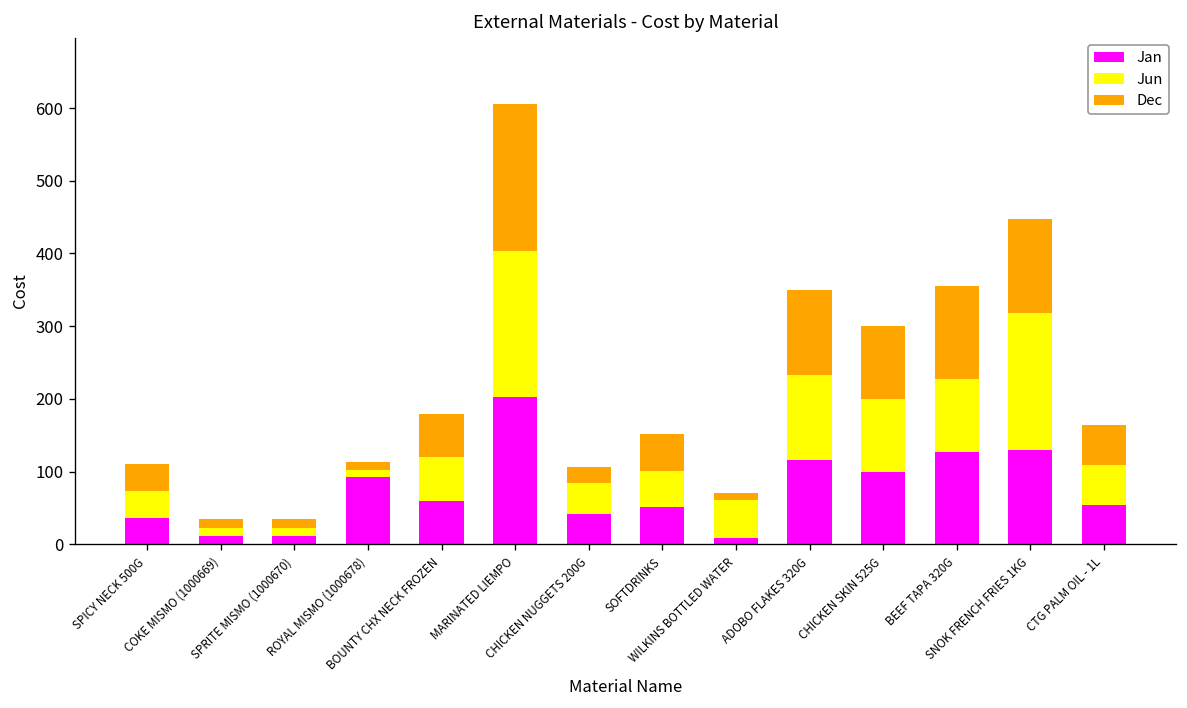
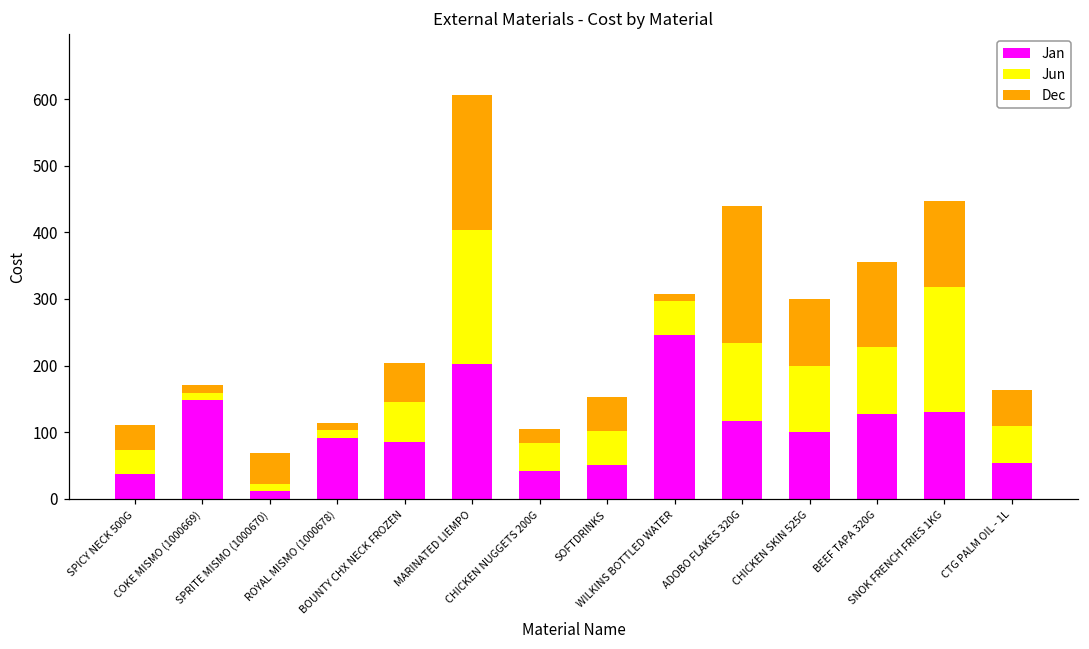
Jan, COKE MISMO (1000669): 10 -> 150
Dec, SPRITE MISMO (1000670): 10 -> 50
Jan, BOUNTY CHX NECK FROZEN: 60 -> 90
Jan, WILKINS BOTTLED WATER: 10 -> 250
Dec, ADOBO FLAKES 320G: 120 -> 210
